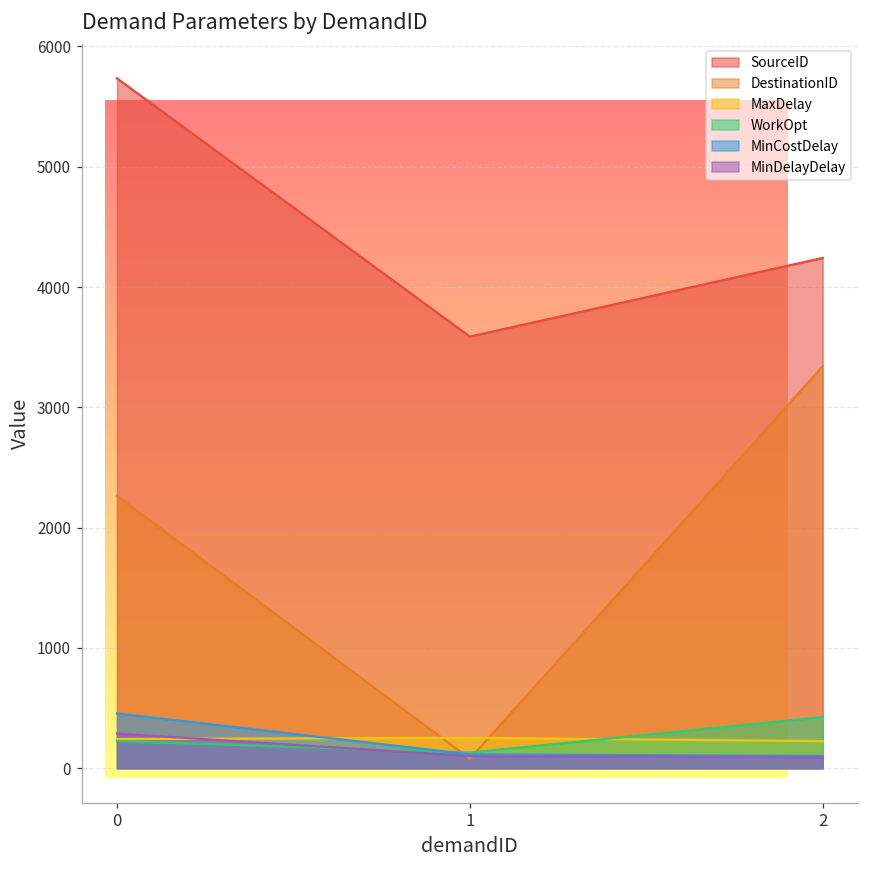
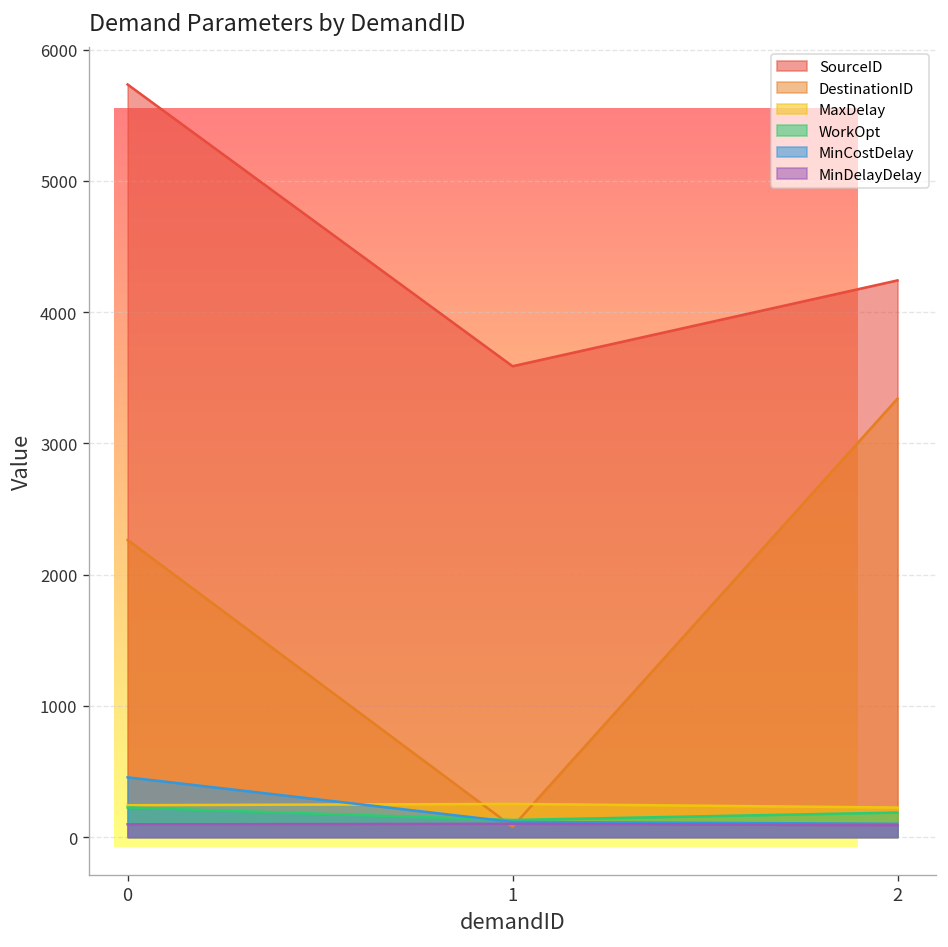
MinDelayDelay, 0: 290 -> 100
WorkOpt, 2: 430 -> 190
